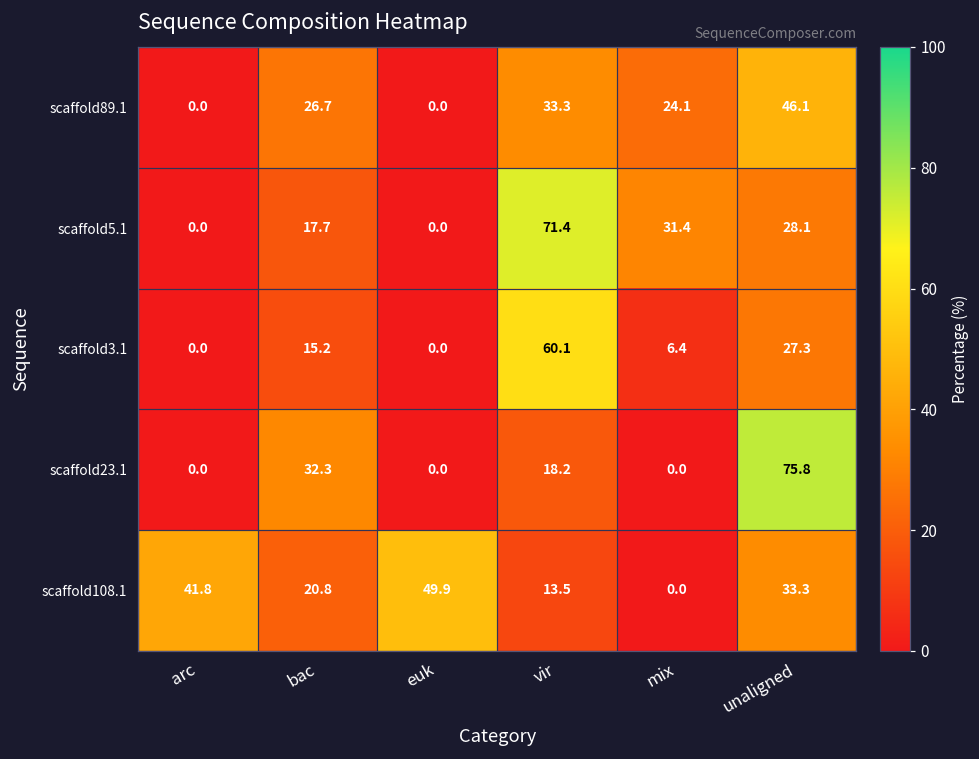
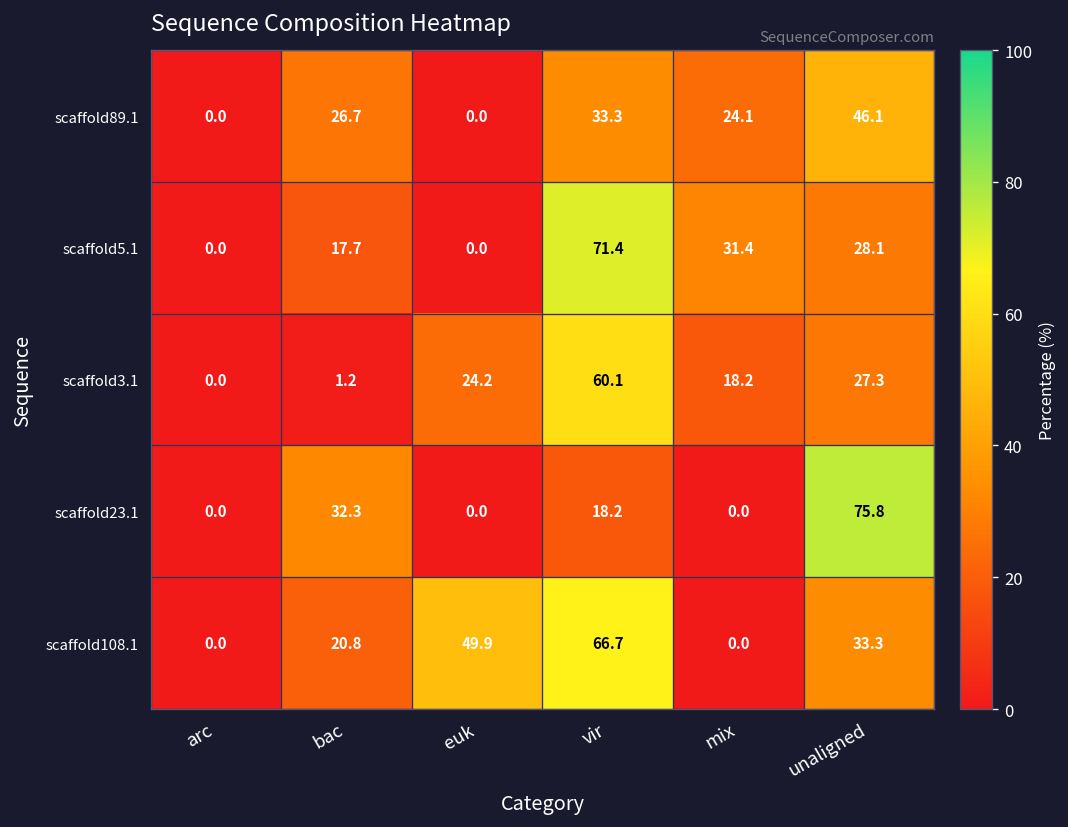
scaffold3.1, bac: 15.2 -> 1.2
scaffold3.1, euk: 0.0 -> 24.2
scaffold3.1, mix: 6.4 -> 18.2
scaffold108.1, arc: 41.8 -> 0.0
scaffold108.1, vir: 13.5 -> 66.7
